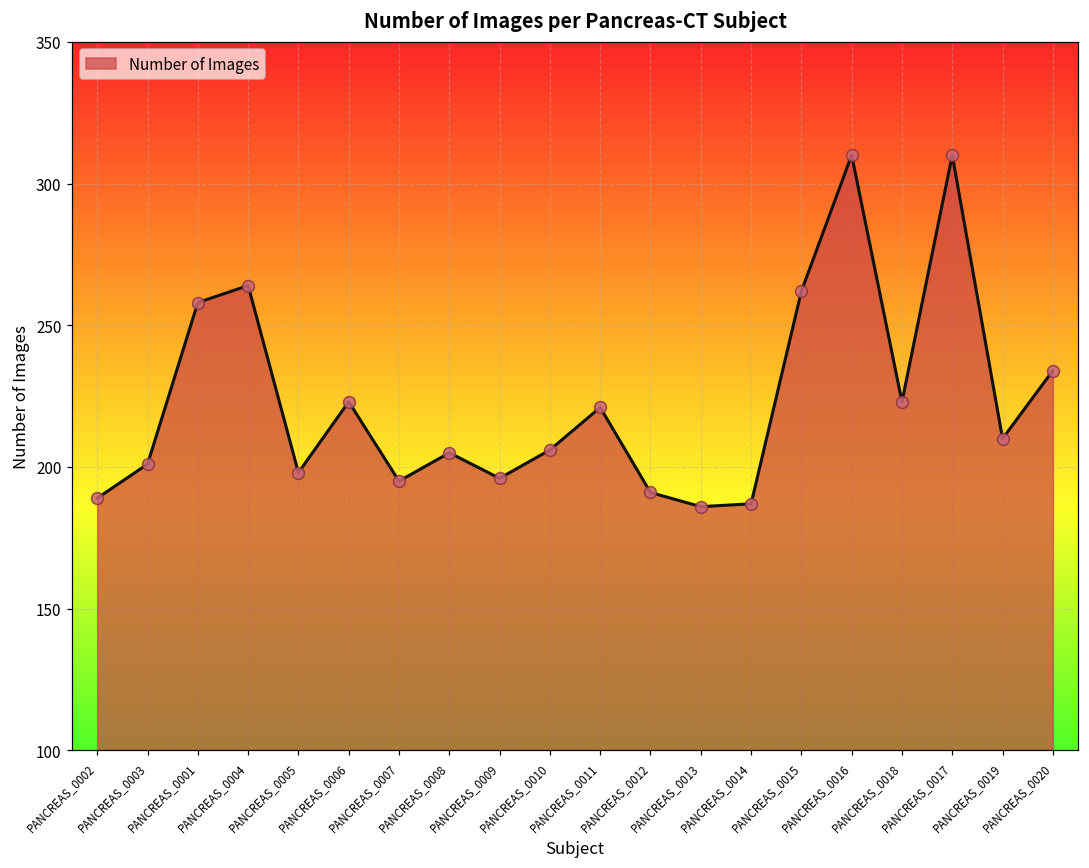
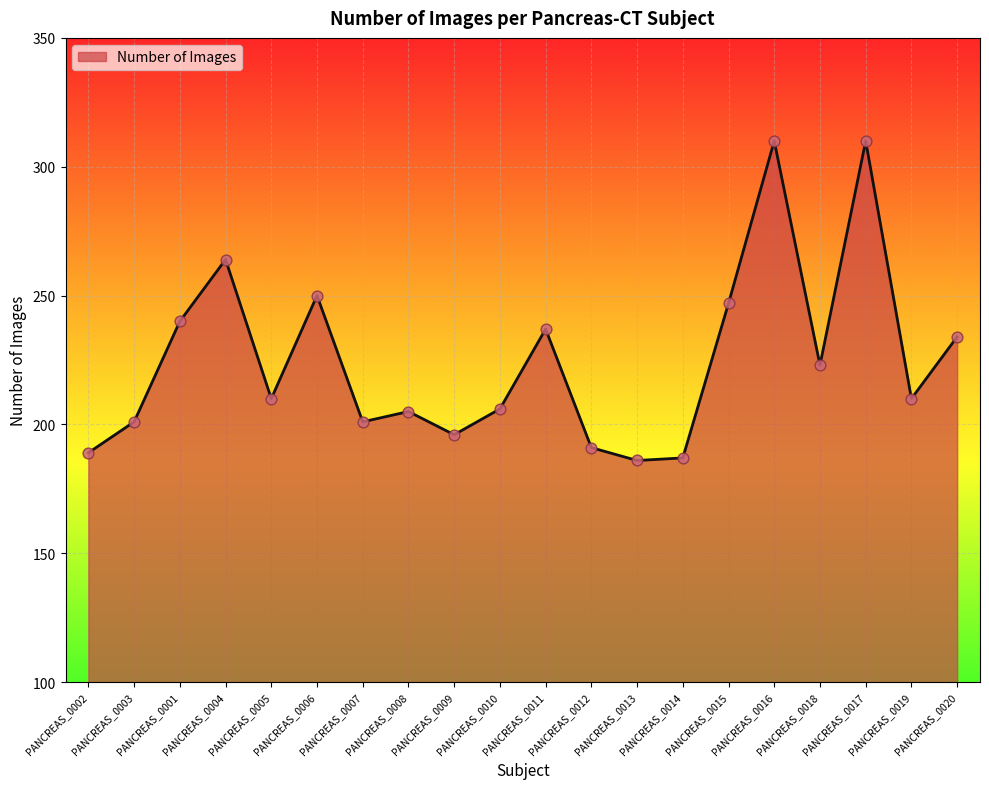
PANCREAS_0001: 258 -> 240
PANCREAS_0005: 198 -> 210
PANCREAS_0006: 223 -> 250
PANCREAS_0007: 195 -> 201
PANCREAS_0011: 221 -> 237
PANCREAS_0015: 262 -> 247
